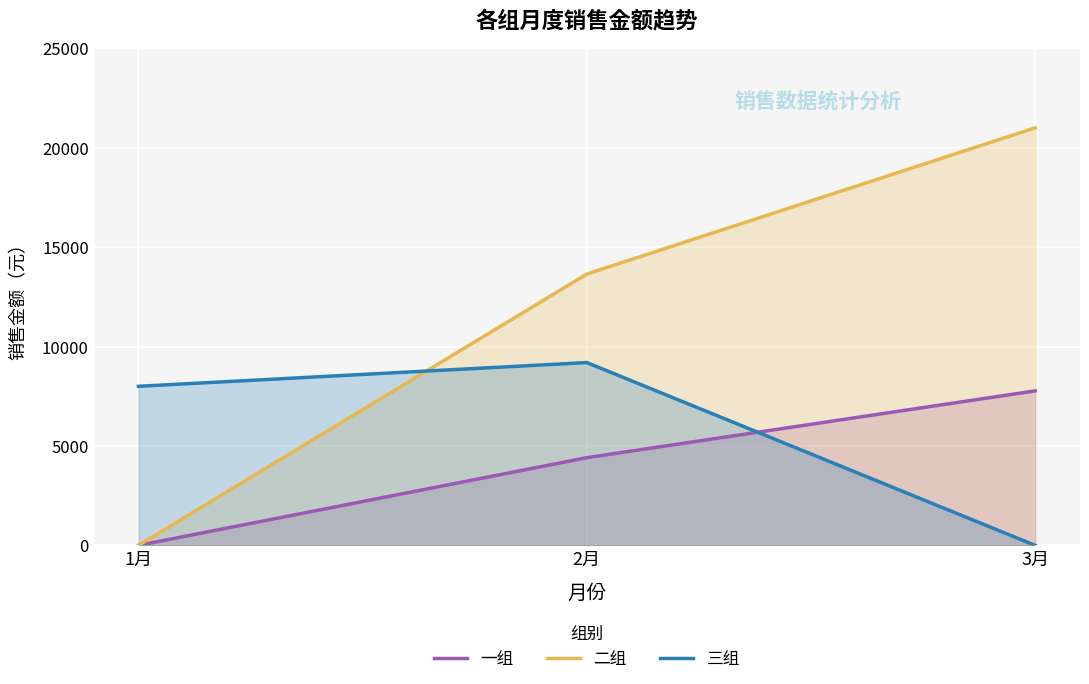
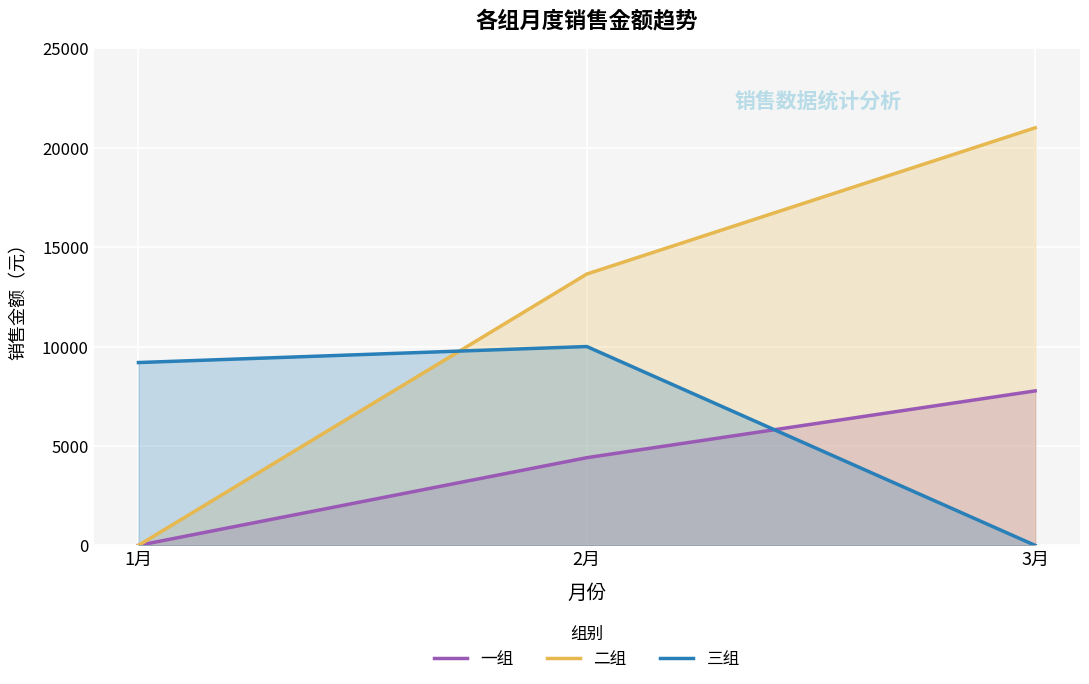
三组, 1月: 8000 -> 9200
三组, 2月: 9200 -> 10000
